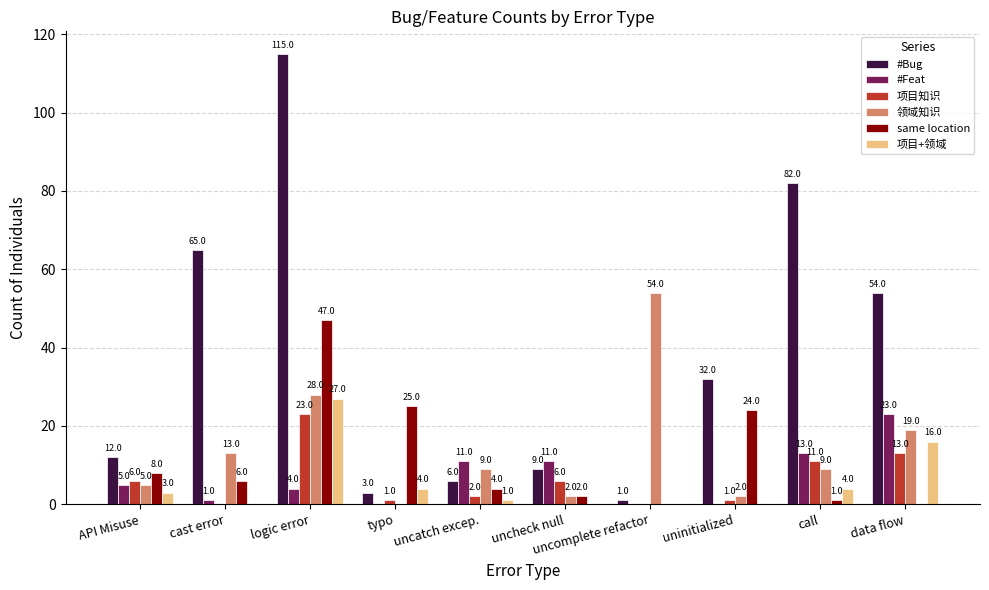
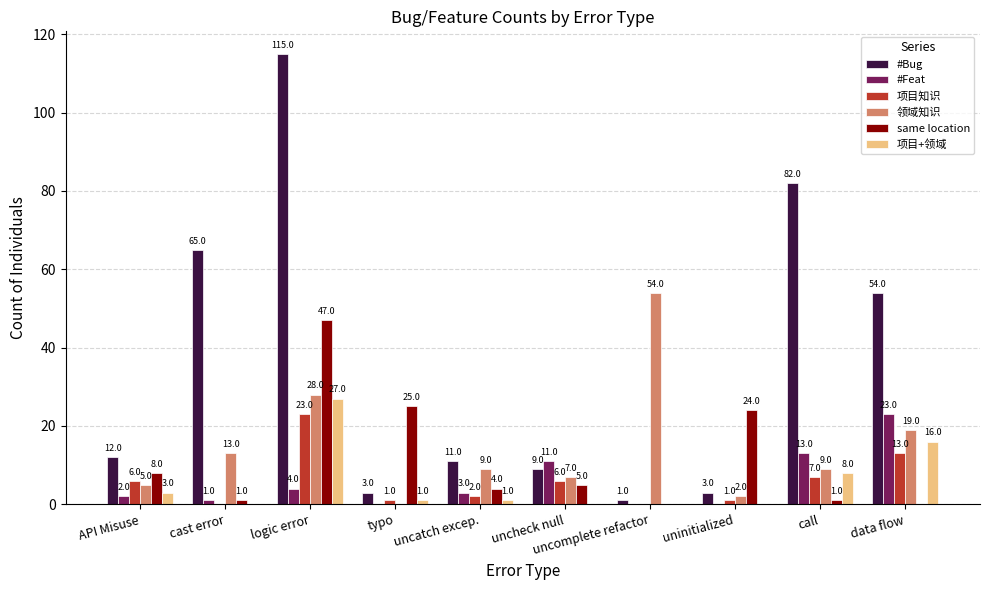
#Feat, API Misuse: 5.0 -> 2.0
same location, cast error: 6.0 -> 1.0
项目+领域, typo: 4.0 -> 1.0
#Bug, uncatch excep.: 6.0 -> 11.0
#Feat, uncatch excep.: 11.0 -> 3.0
领域知识, uncheck null: 2.0 -> 7.0
same location, uncheck null: 2.0 -> 5.0
#Bug, uninitialized: 32.0 -> 3.0
项目知识, call: 11.0 -> 7.0
项目+领域, call: 4.0 -> 8.0
